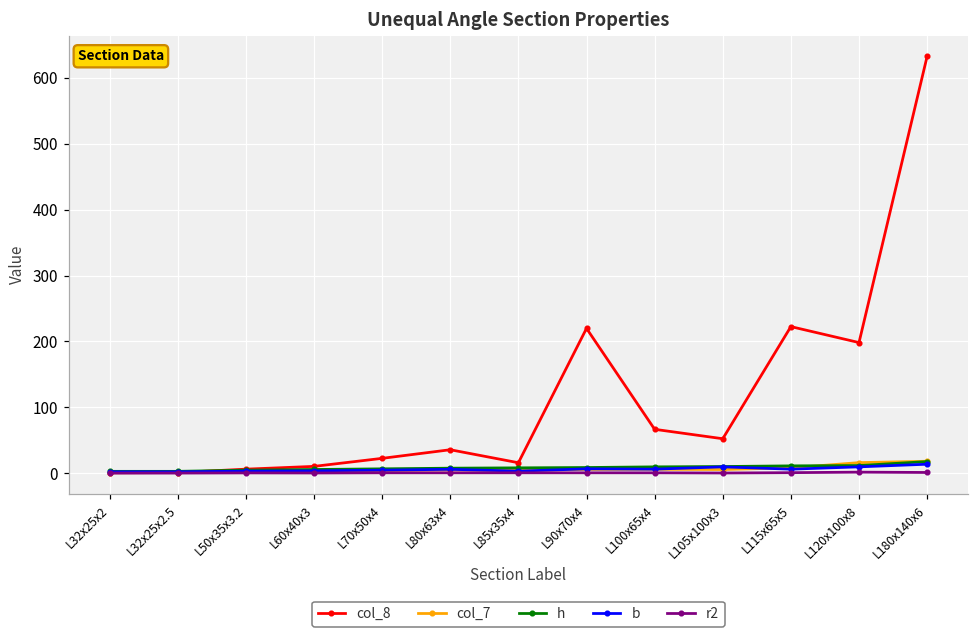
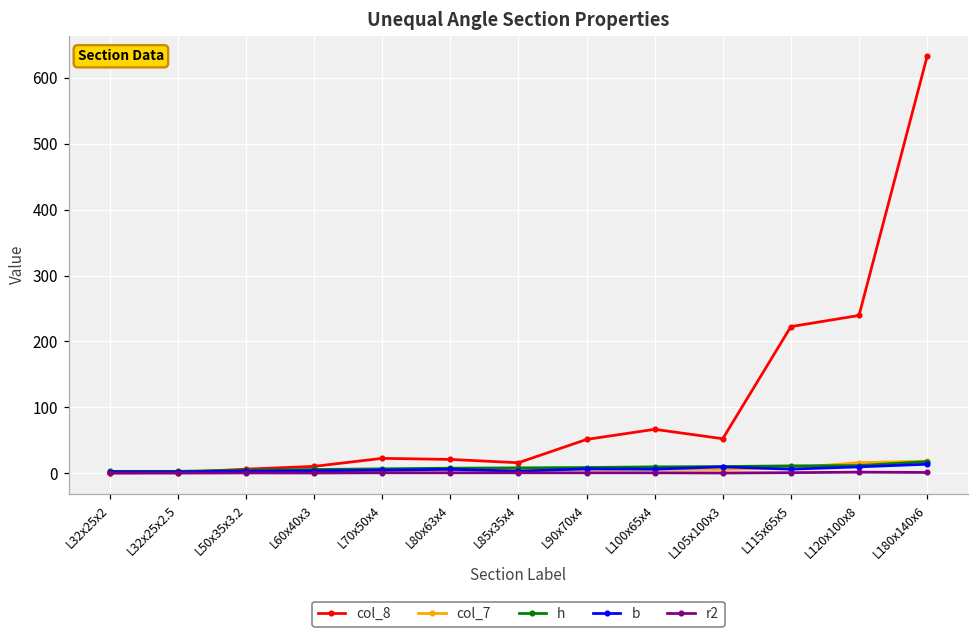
col_8, L80x63x4: 40 -> 20
col_8, L90x70x4: 220 -> 50
col_8, L120x100x8: 200 -> 240
